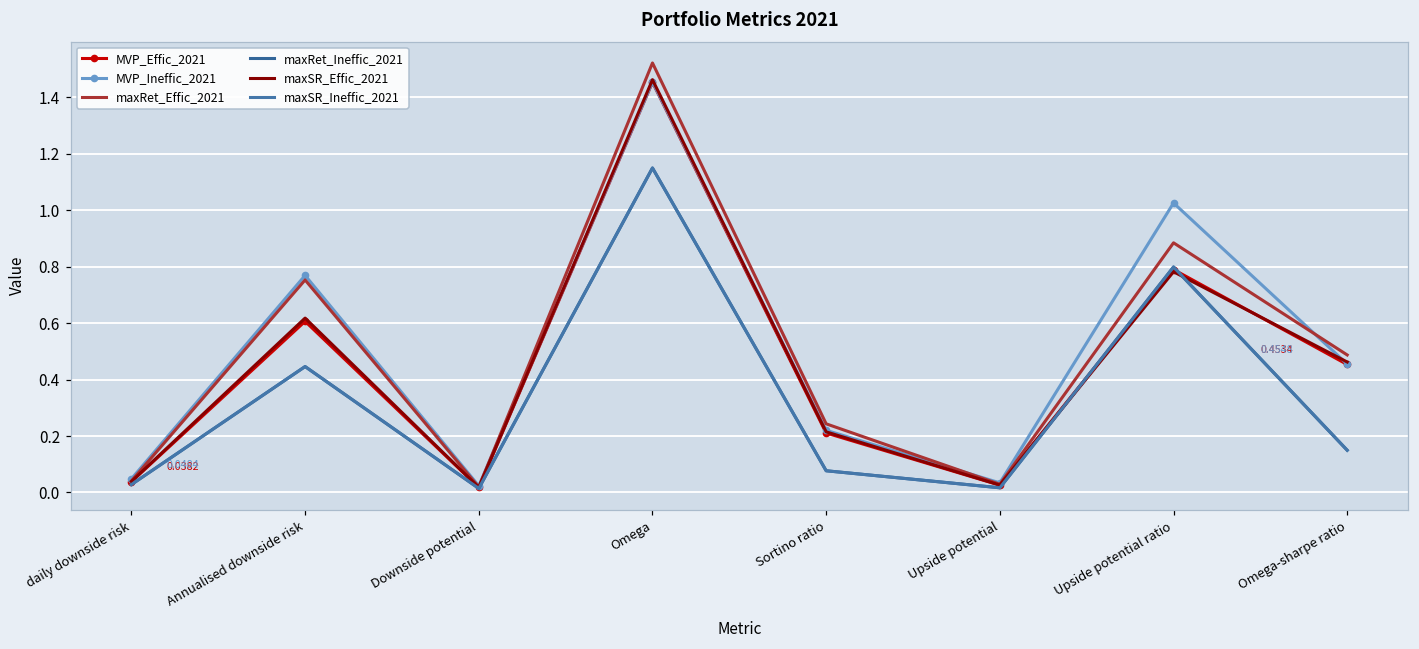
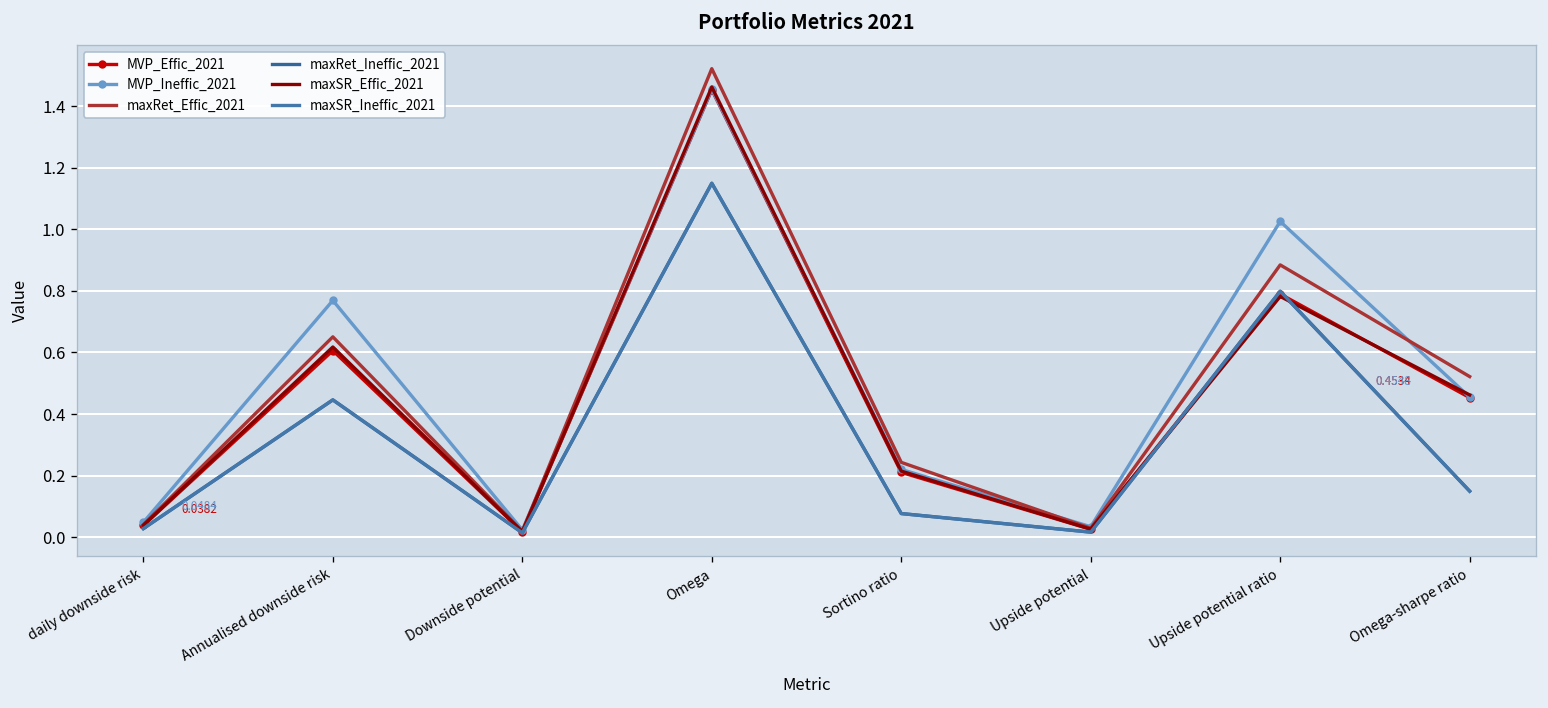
maxRet_Effic_2021, Annualised downside risk: 0.75 -> 0.65
maxRet_Effic_2021, Omega-sharpe ratio: 0.49 -> 0.52
